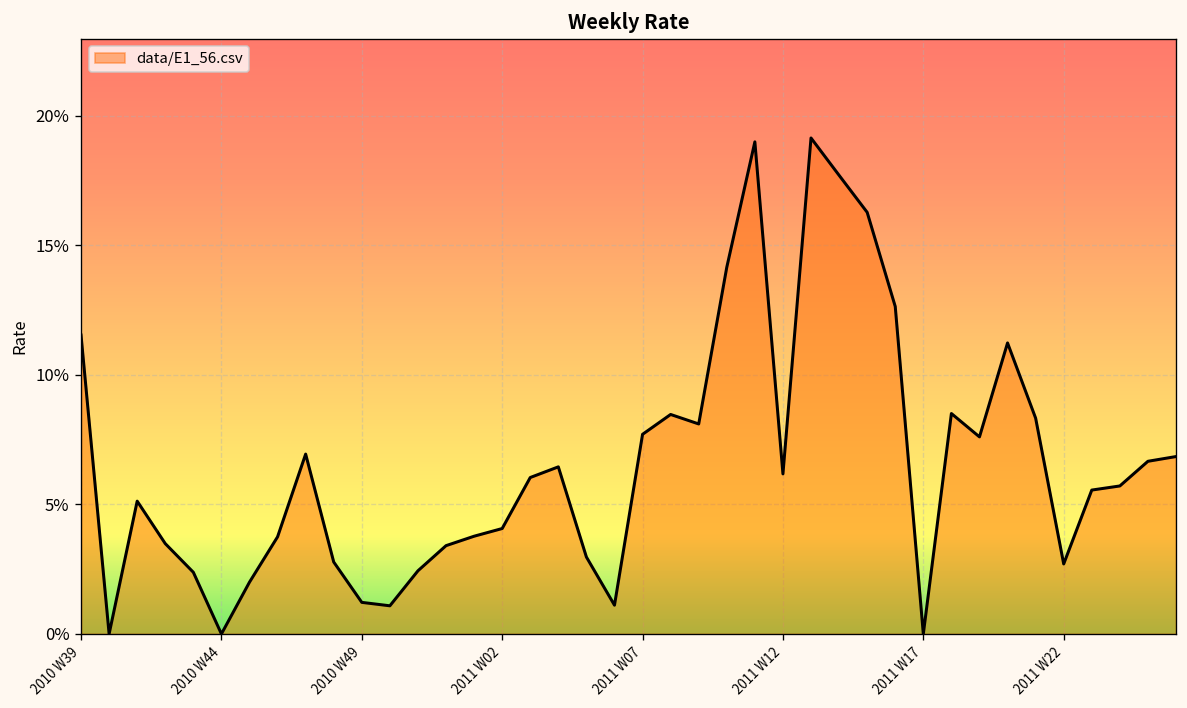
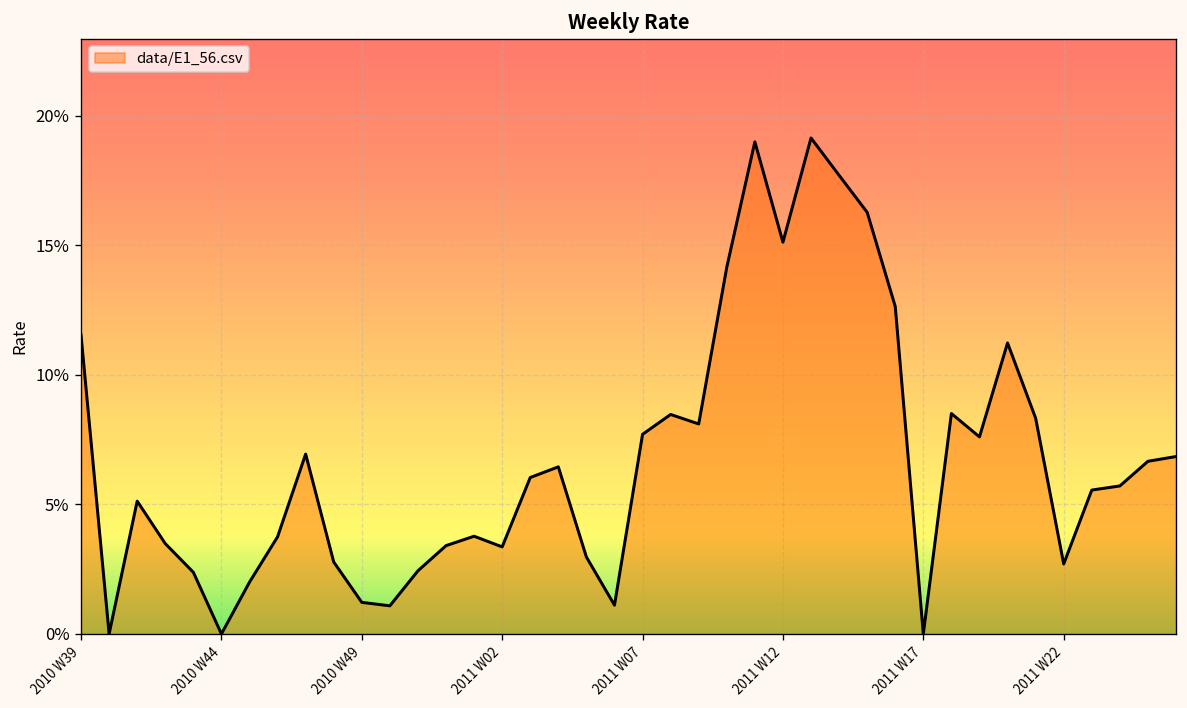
2011 W02: 4.1% -> 3.4%
2011 W12: 6.2% -> 15.1%
